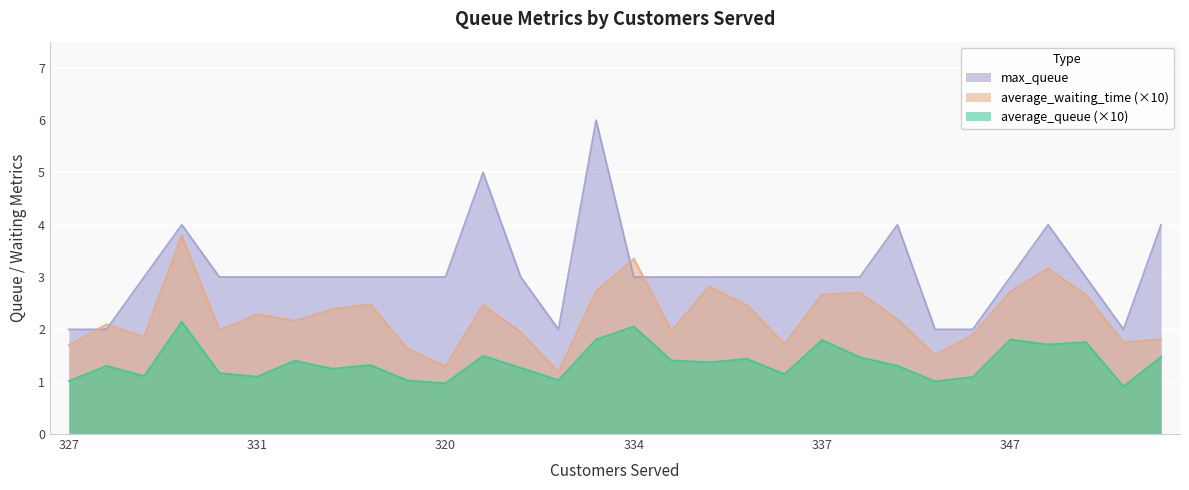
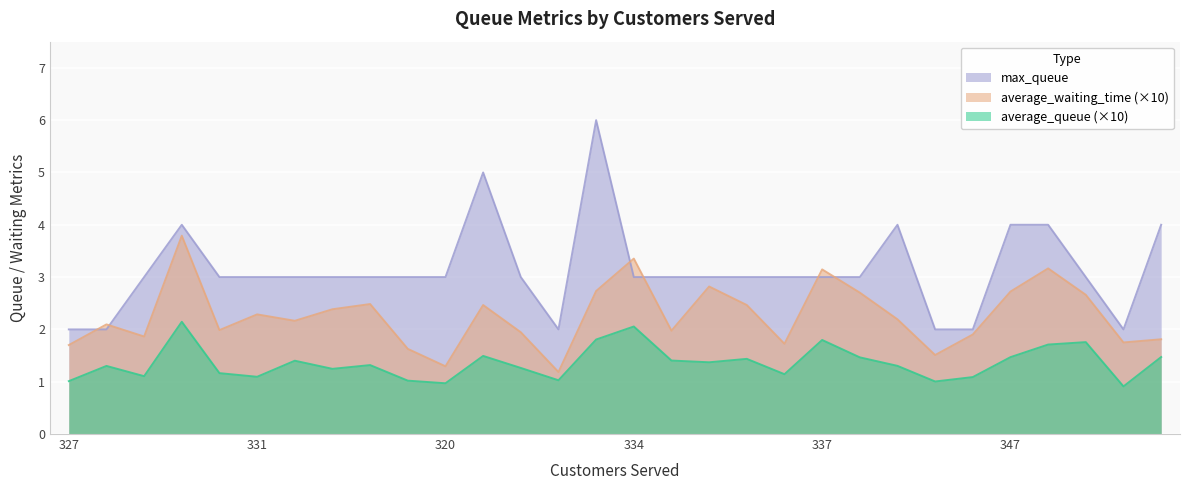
average_waiting_time (×10), 337: 2.7 -> 3.1
max_queue, 347: 3 -> 4
average_queue (×10), 347: 1.8 -> 1.5
